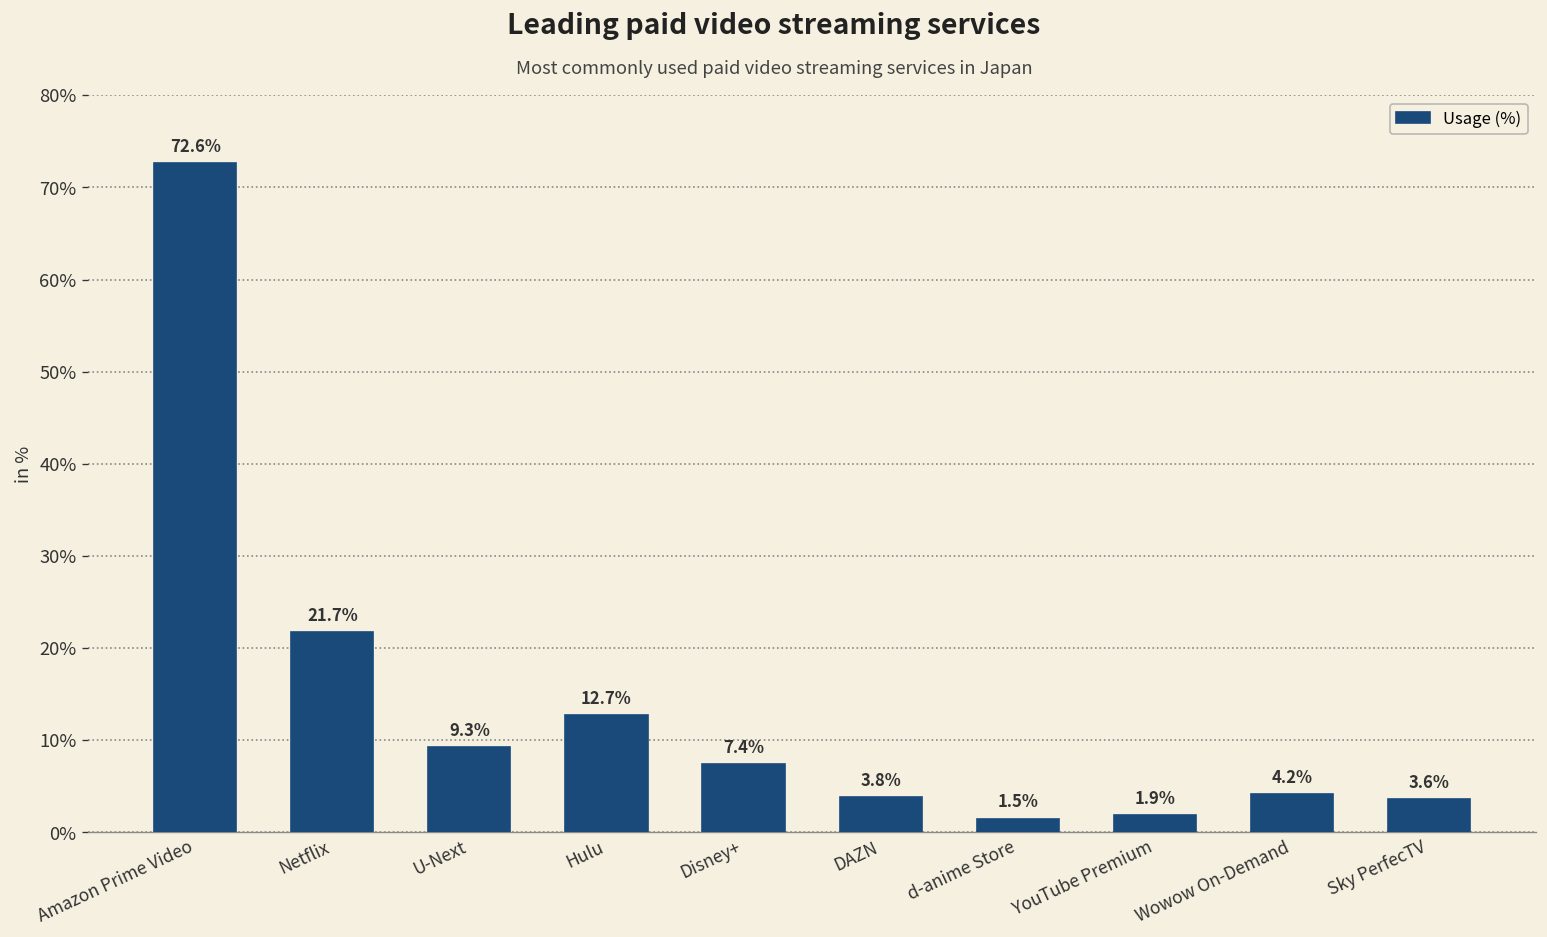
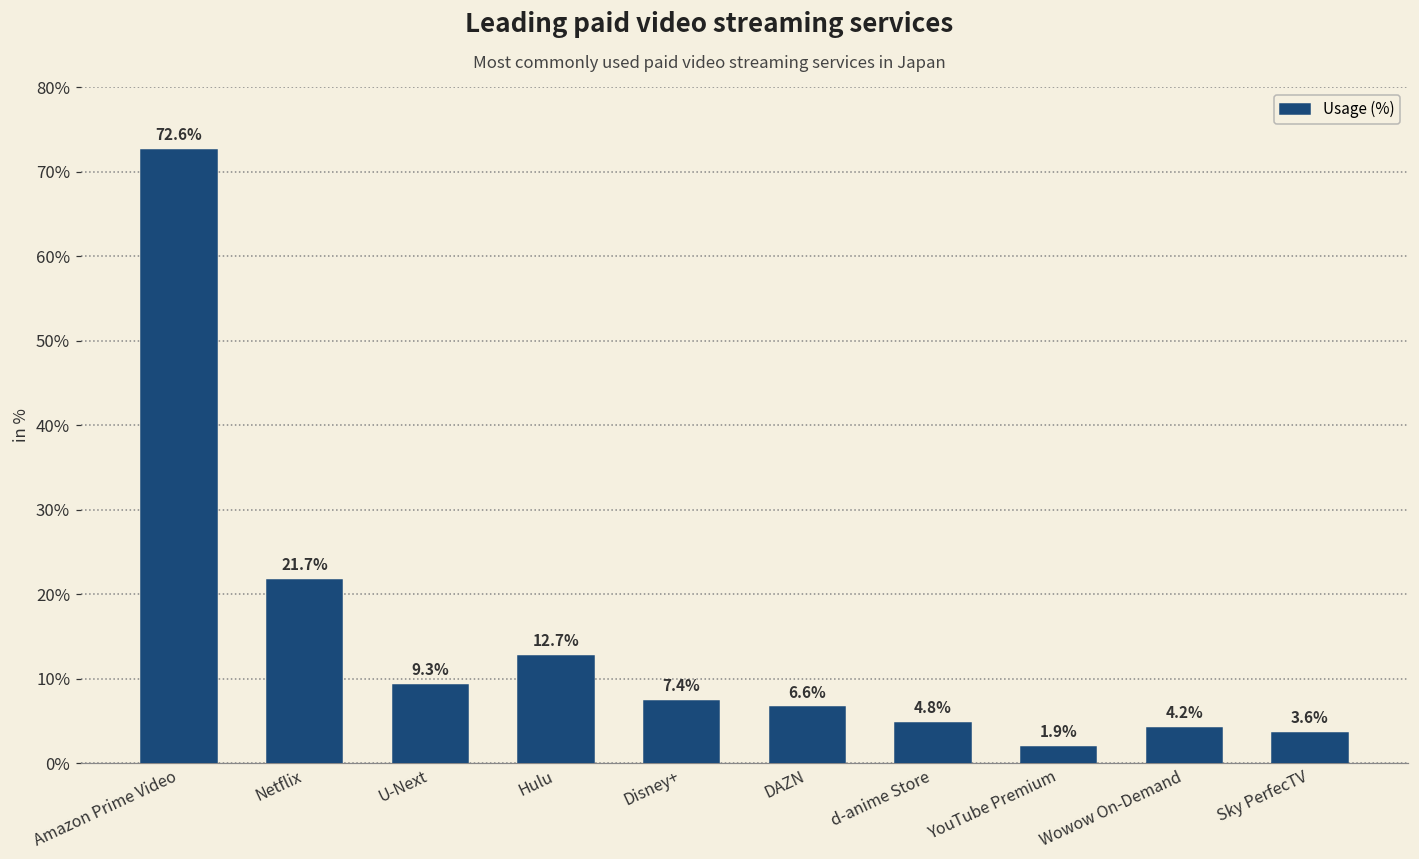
DAZN: 3.8% -> 6.6%
d-anime Store: 1.5% -> 4.8%
